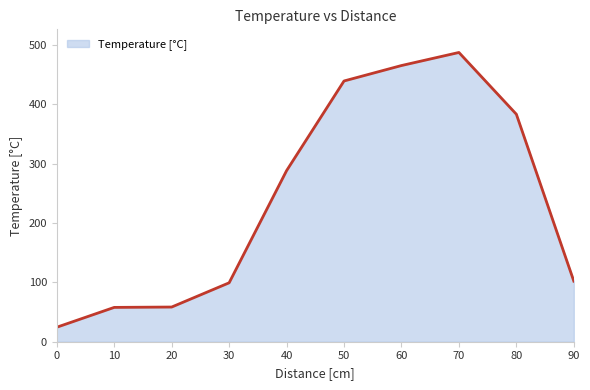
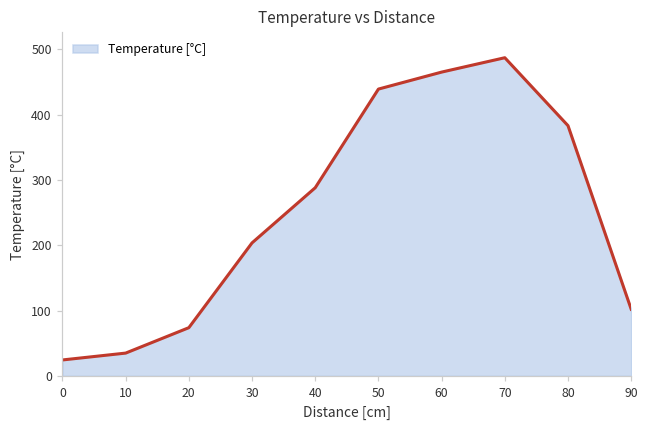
10: 60 -> 30
20: 60 -> 70
30: 100 -> 200
